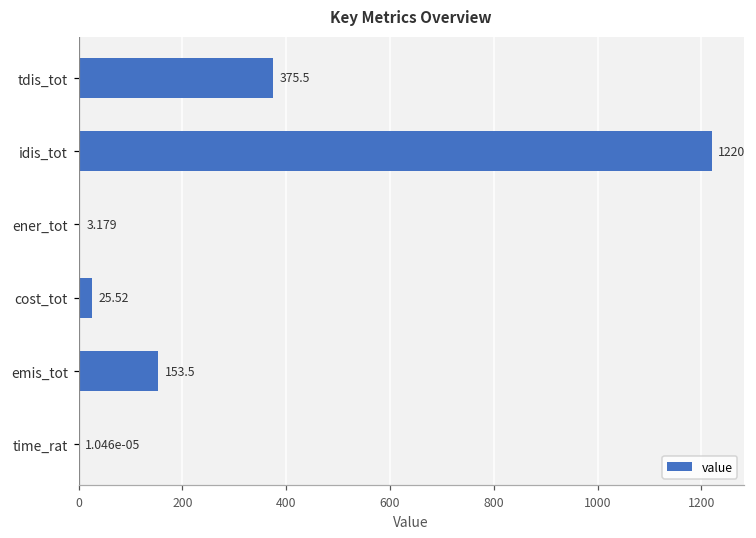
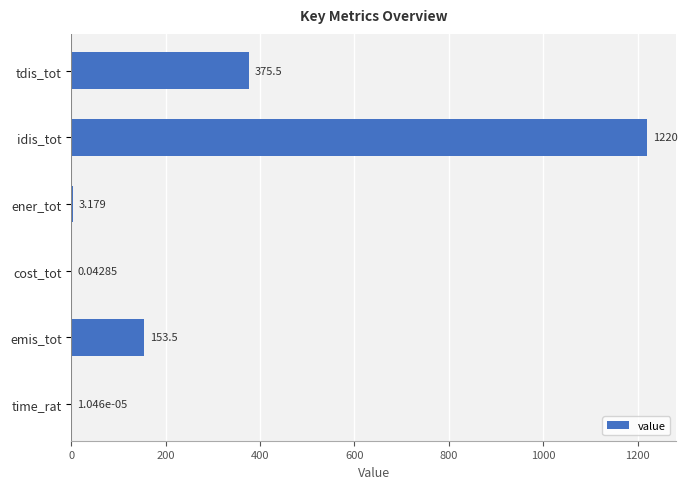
cost_tot: 25.52 -> 0.04285
